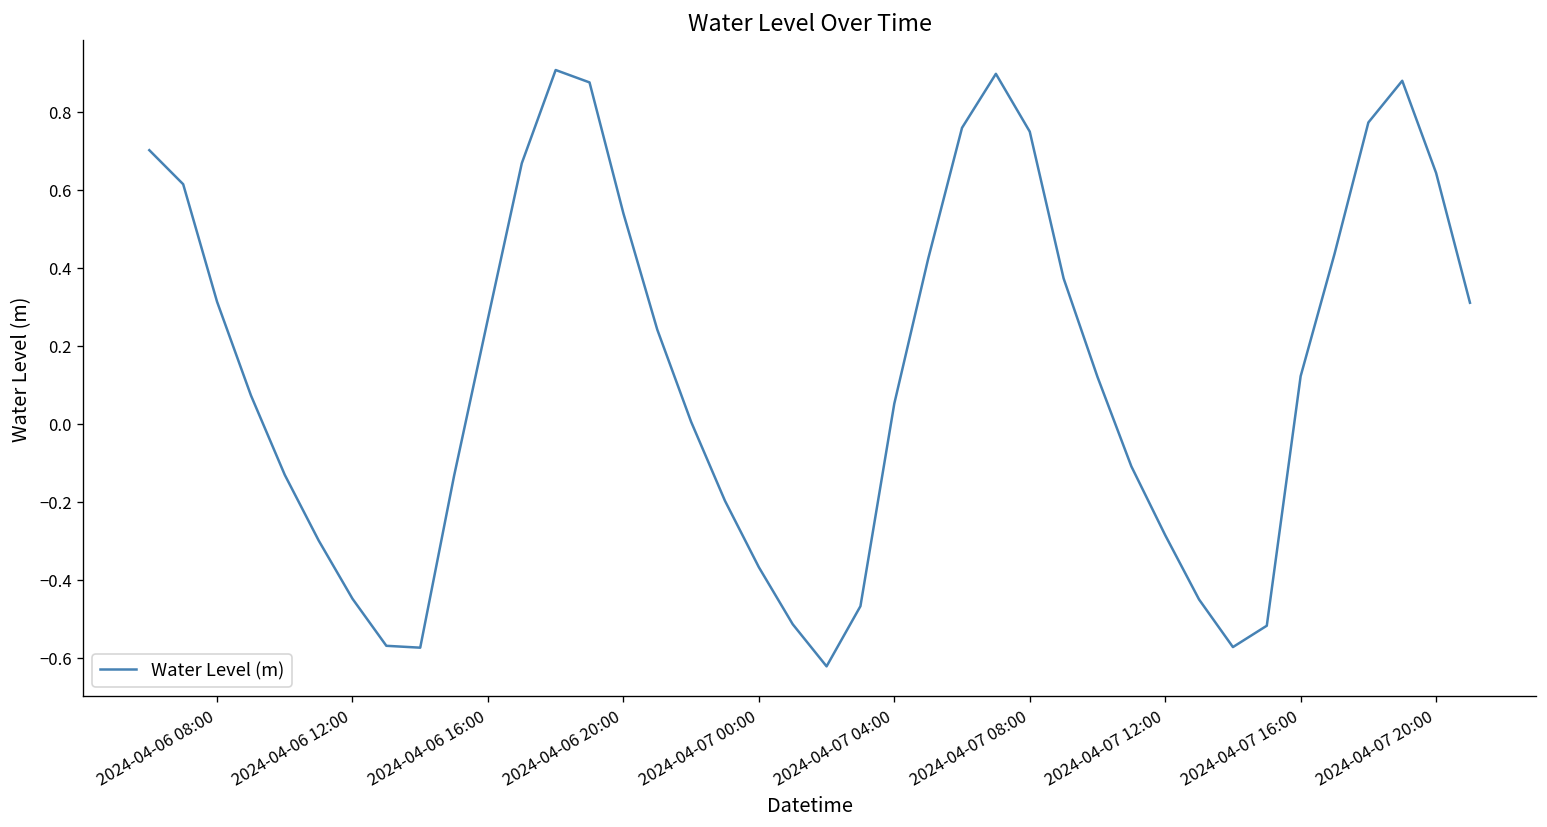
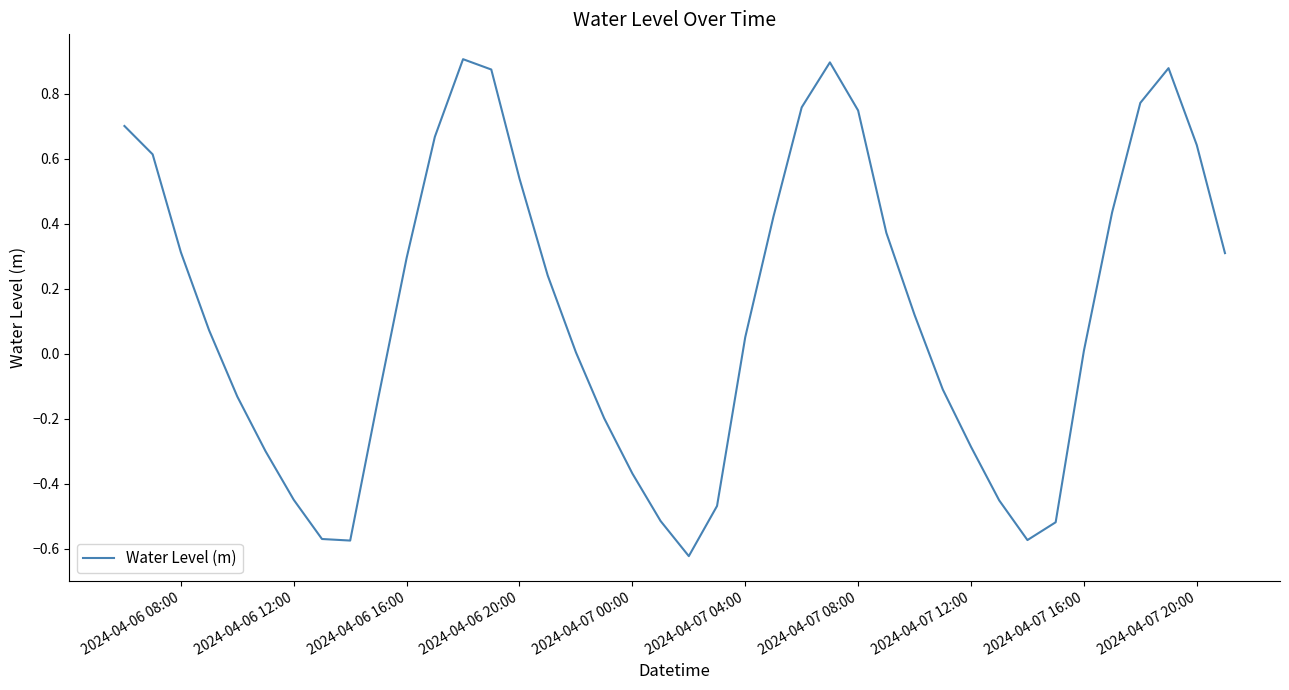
2024-04-06 16:00: 0.27 -> 0.29
2024-04-07 16:00: 0.12 -> 0.01
